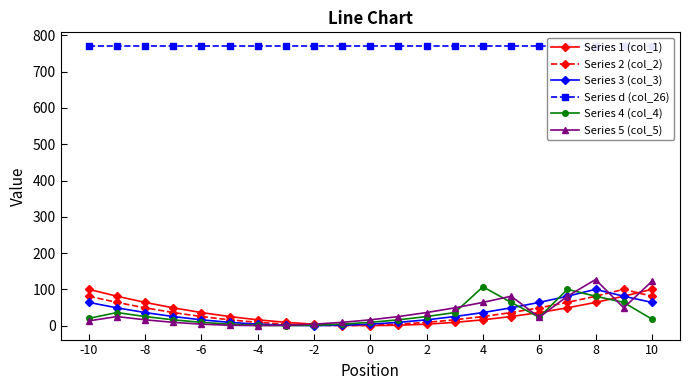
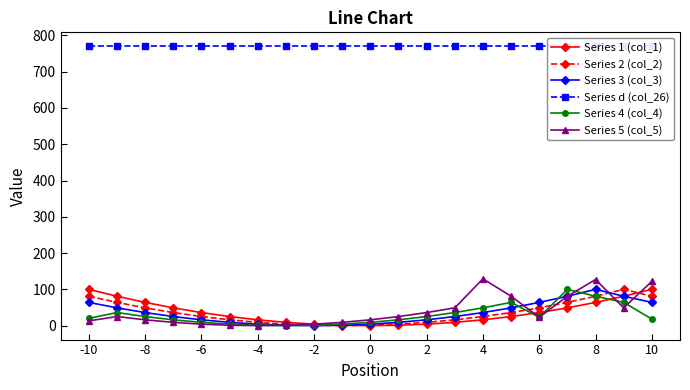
Series 4 (col_4), 4: 110 -> 50
Series 5 (col_5), 4: 60 -> 130
